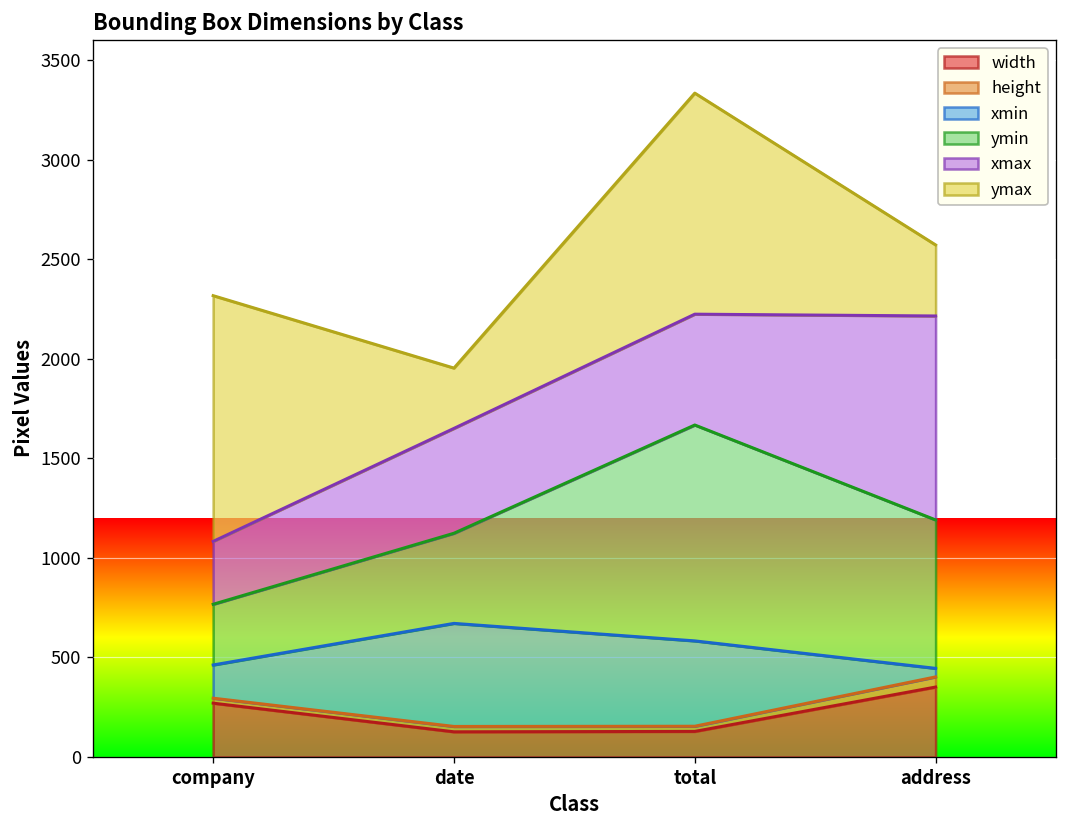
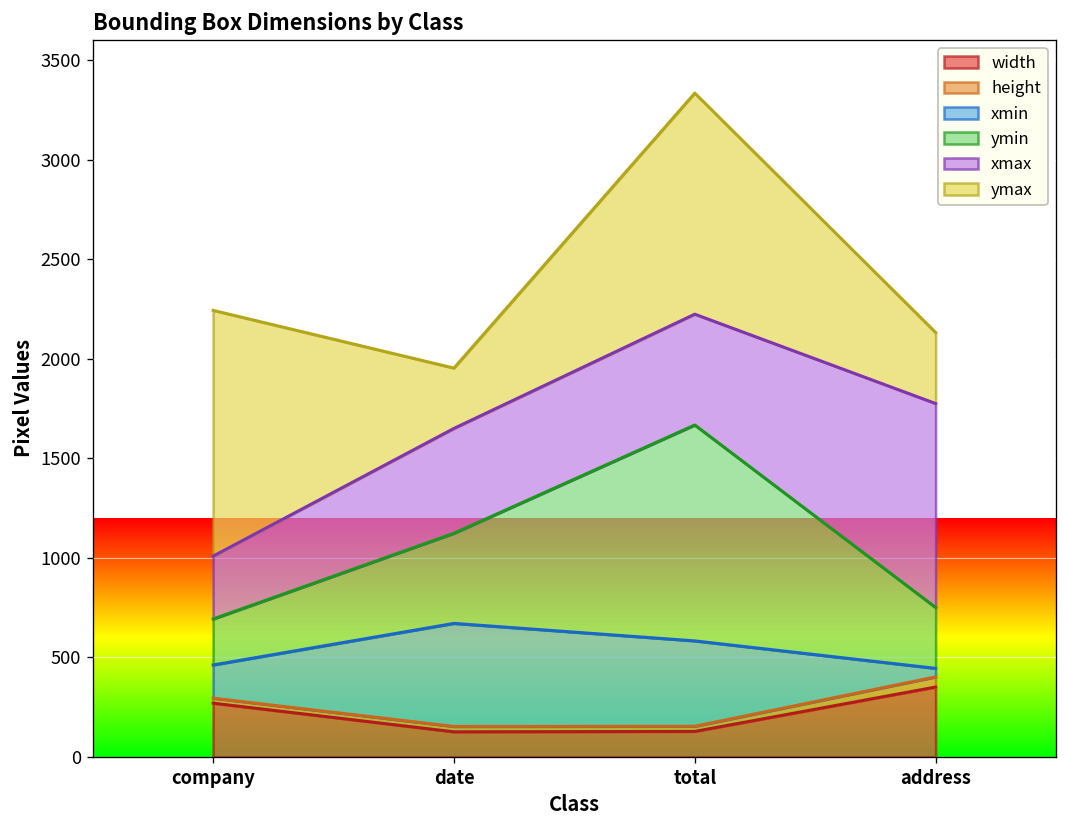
ymin, company: 310 -> 230
ymin, address: 750 -> 310
